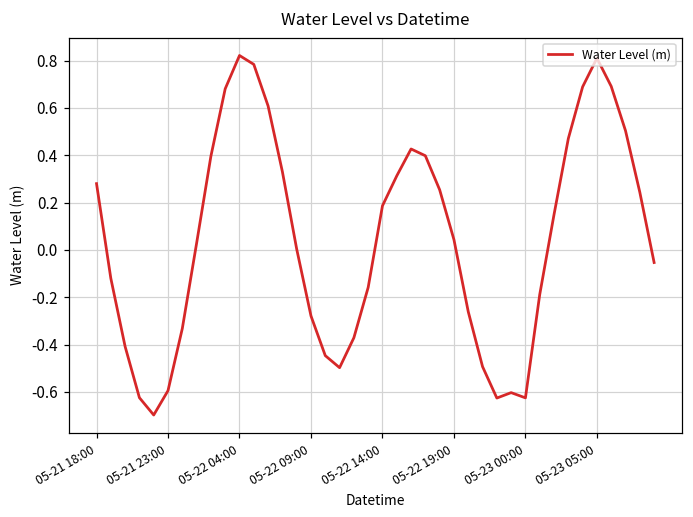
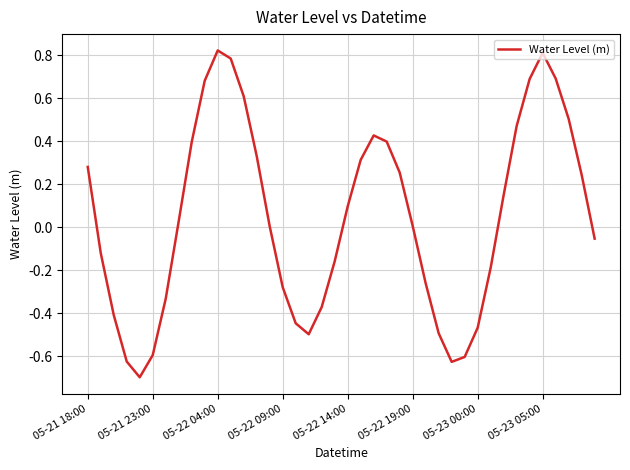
05-22 14:00: 0.19 -> 0.10
05-22 19:00: 0.04 -> 0.01
05-23 00:00: -0.63 -> -0.47
